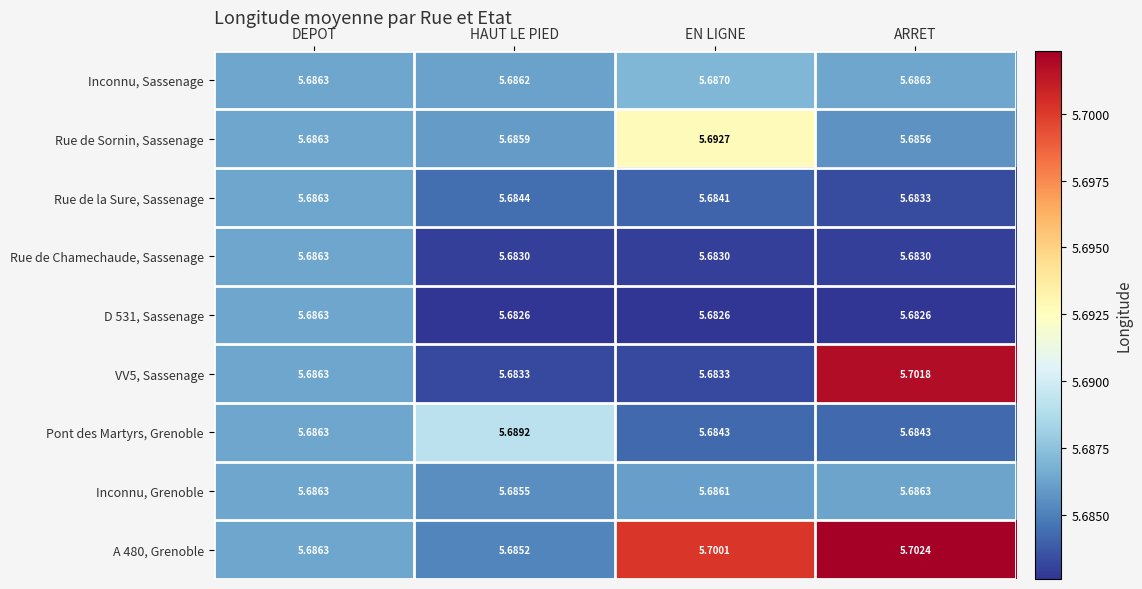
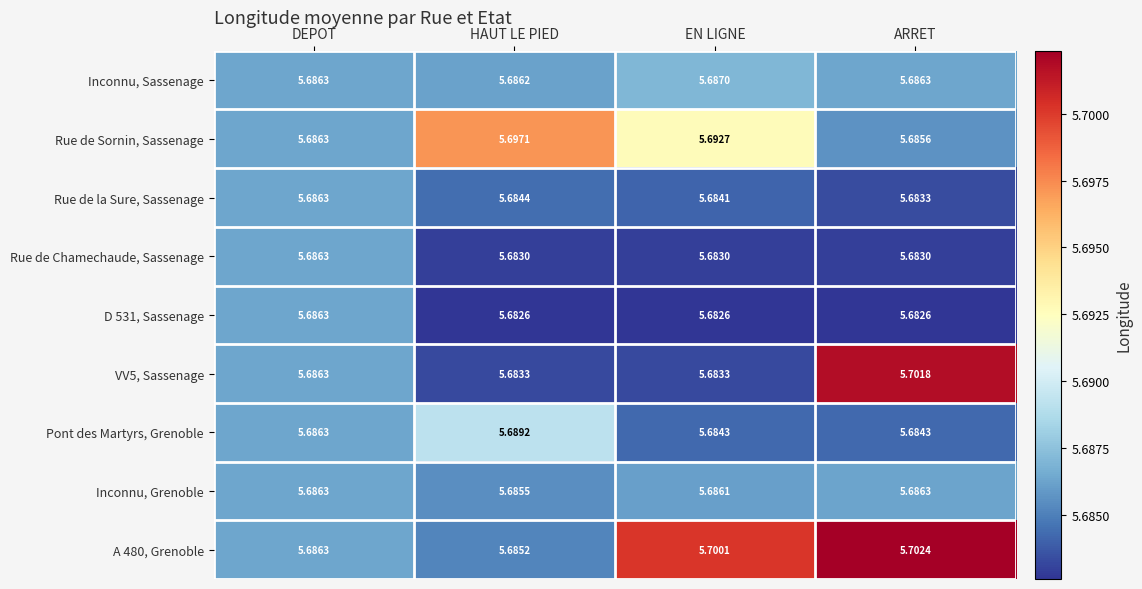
Rue de Sornin, Sassenage, HAUT LE PIED: 5.6859 -> 5.6971
